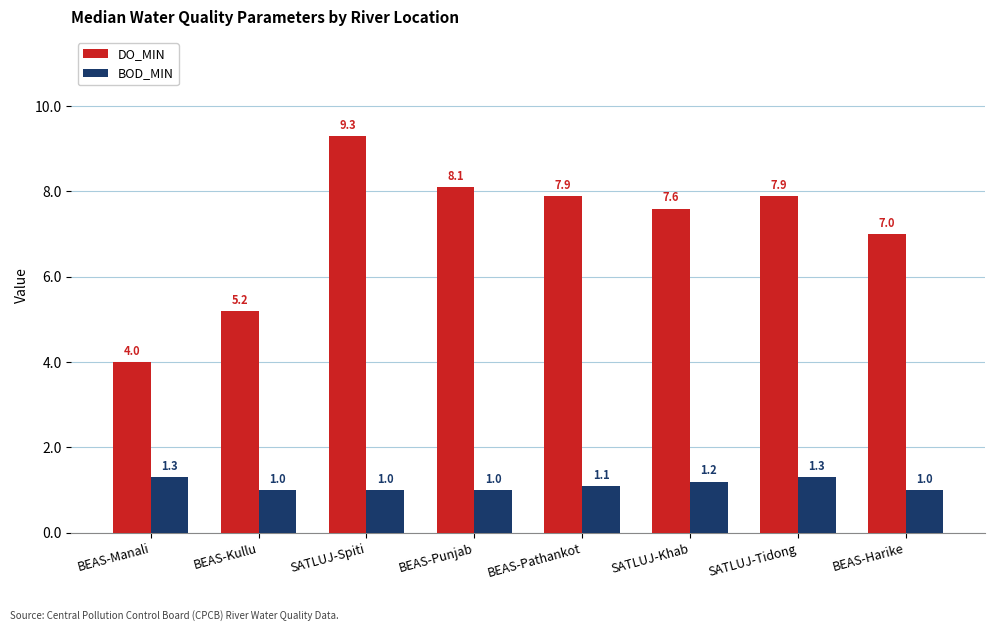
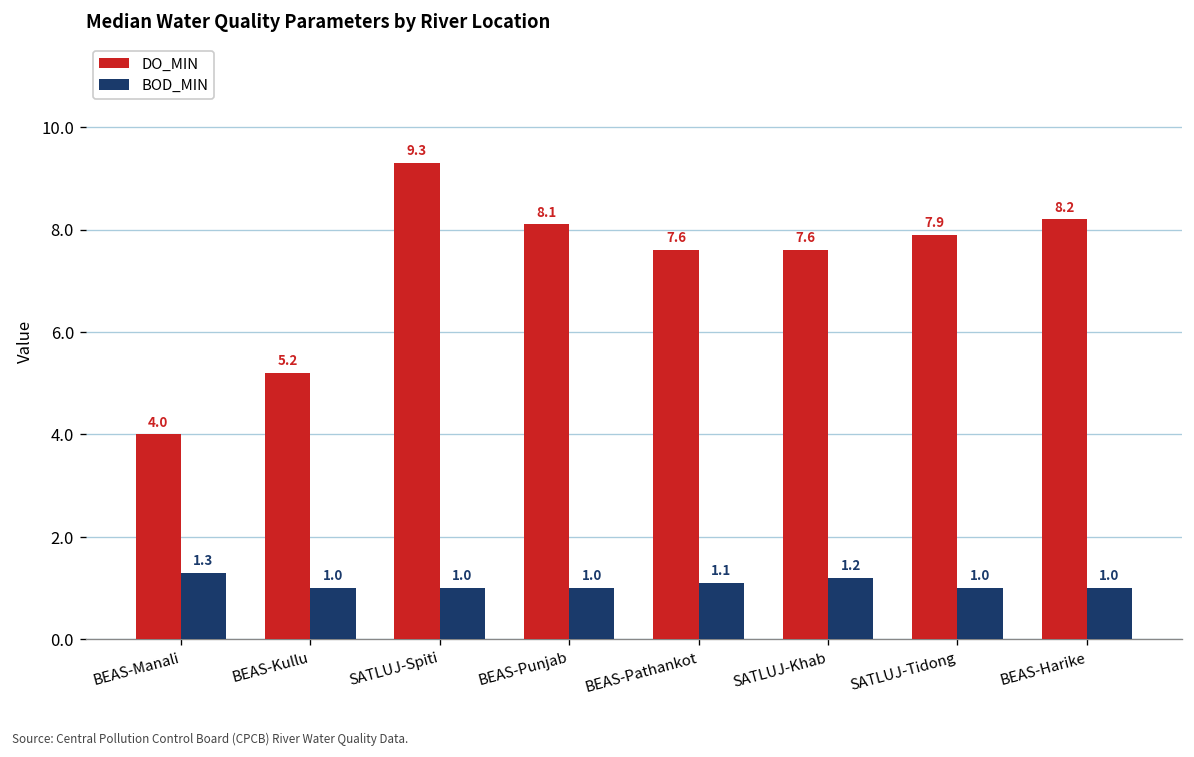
DO_MIN, BEAS-Pathankot: 7.9 -> 7.6
BOD_MIN, SATLUJ-Tidong: 1.3 -> 1.0
DO_MIN, BEAS-Harike: 7.0 -> 8.2
